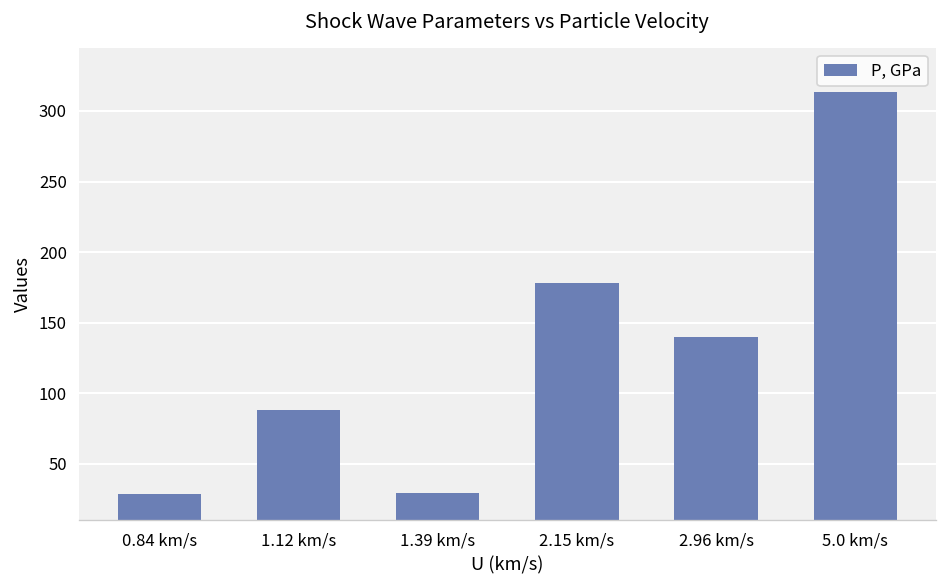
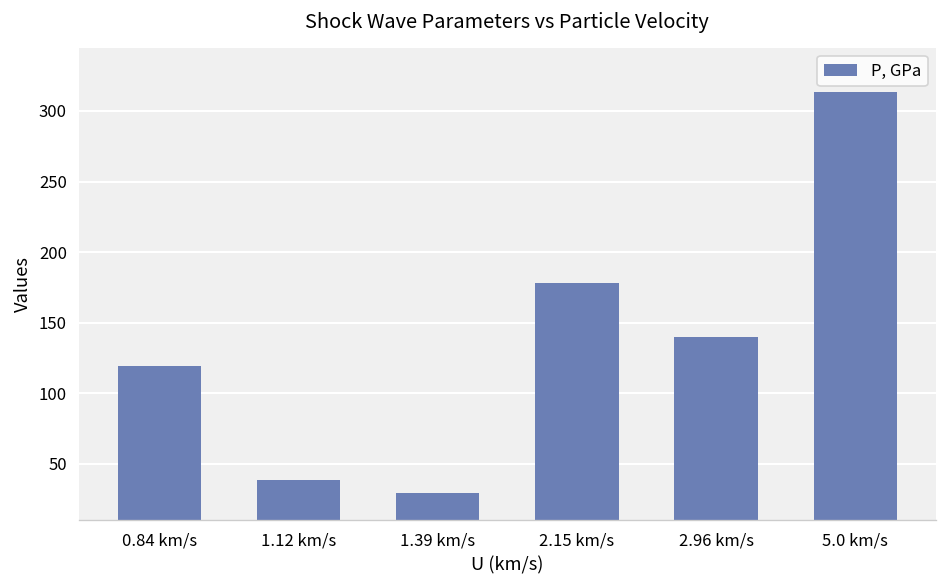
0.84 km/s: 29 -> 120
1.12 km/s: 88 -> 38
